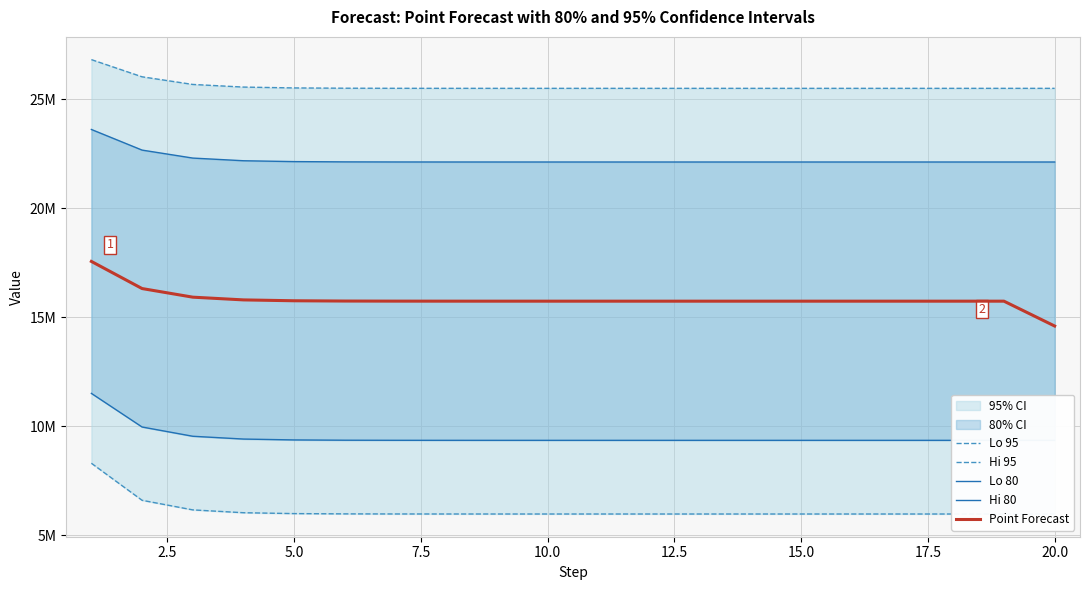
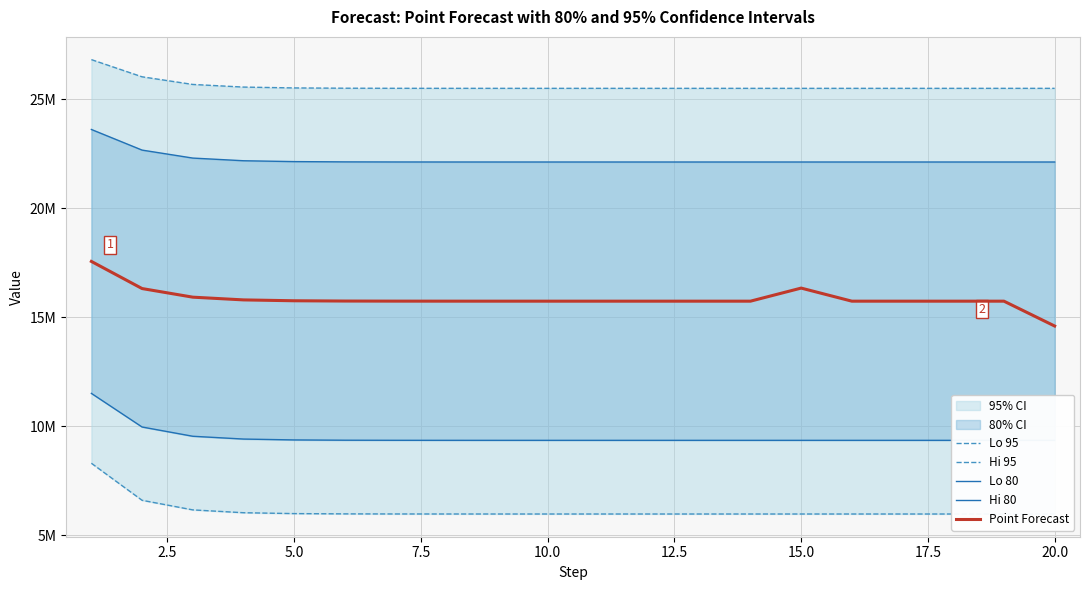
Point Forecast, 15.0: 15700000 -> 16300000
